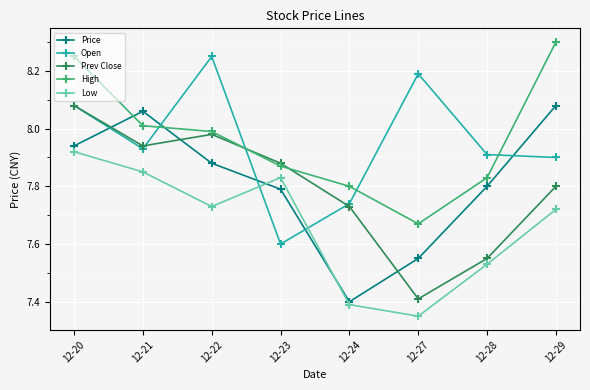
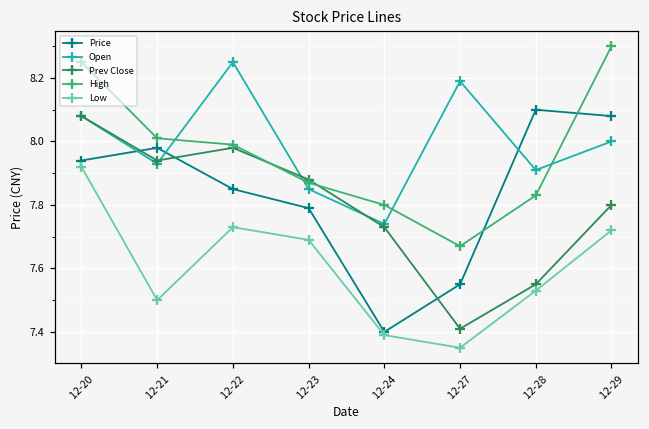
Price, 12-21: 8.06 -> 7.98
Low, 12-21: 7.85 -> 7.50
Price, 12-22: 7.88 -> 7.85
Open, 12-23: 7.60 -> 7.85
Low, 12-23: 7.83 -> 7.69
Price, 12-28: 7.8 -> 8.1
Open, 12-29: 7.9 -> 8.0
